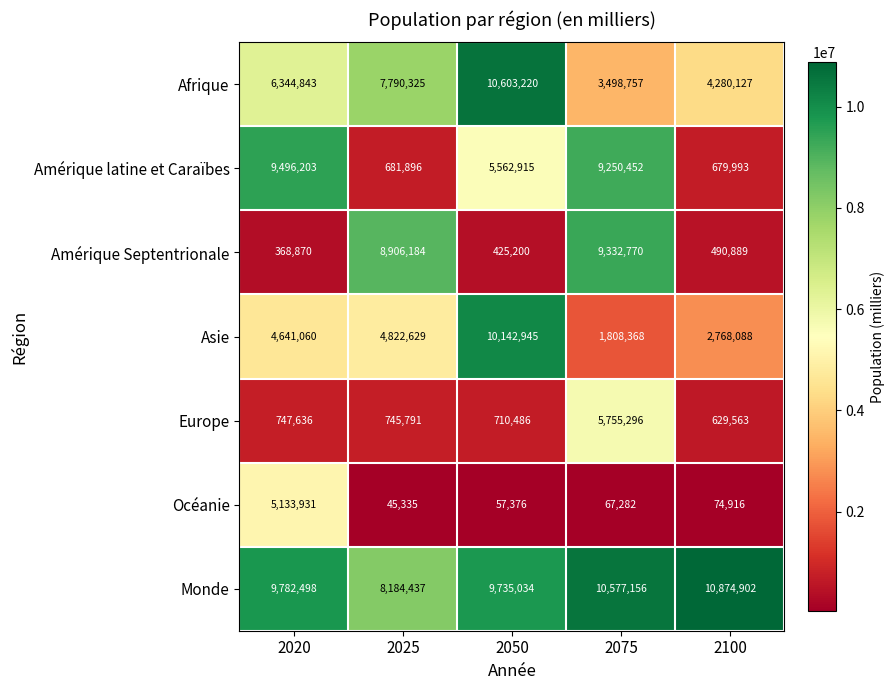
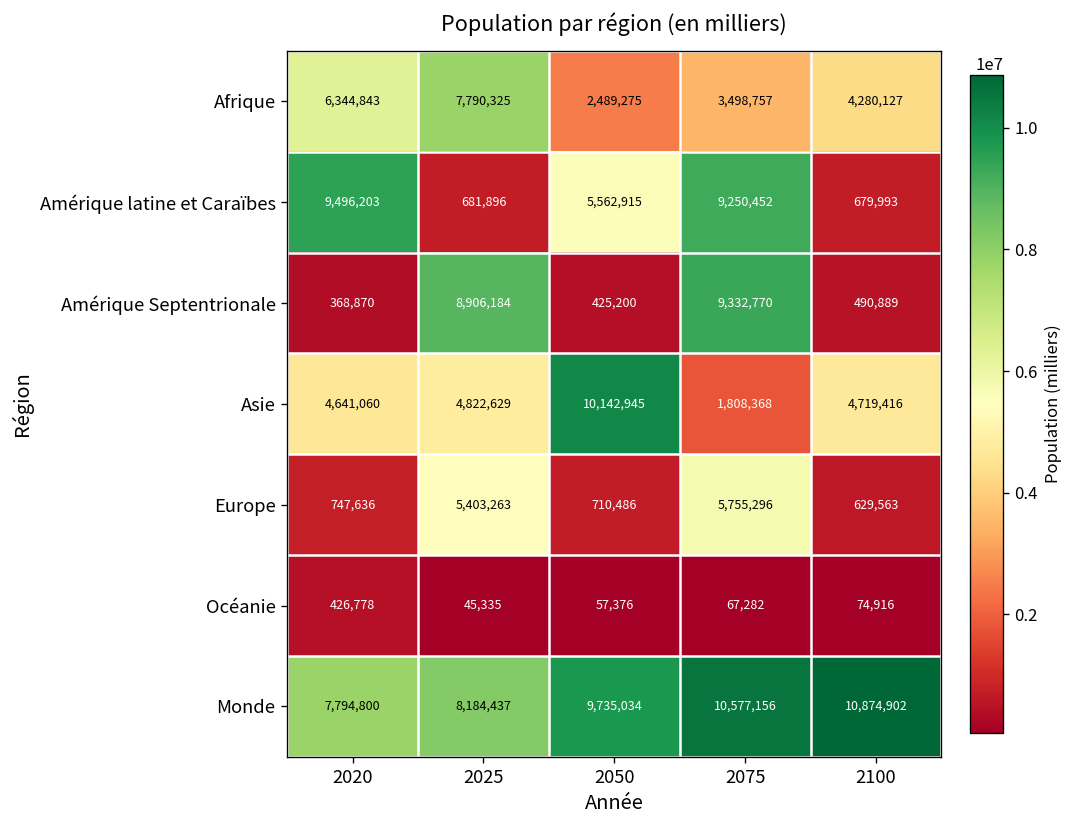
Afrique, 2050: 10,603,220 -> 2,489,275
Asie, 2100: 2,768,088 -> 4,719,416
Europe, 2025: 745,791 -> 5,403,263
Océanie, 2020: 5,133,931 -> 426,778
Monde, 2020: 9,782,498 -> 7,794,800
